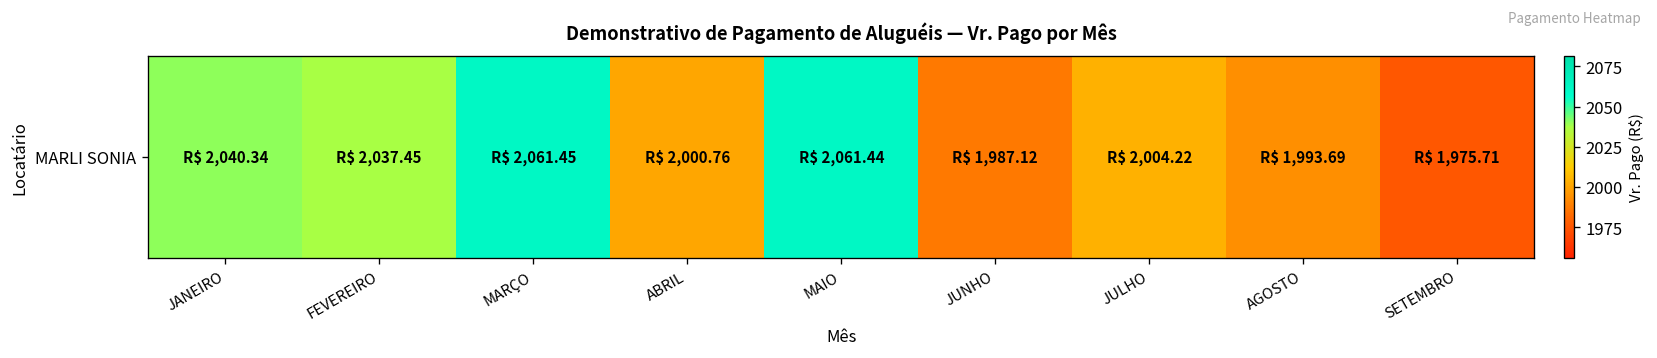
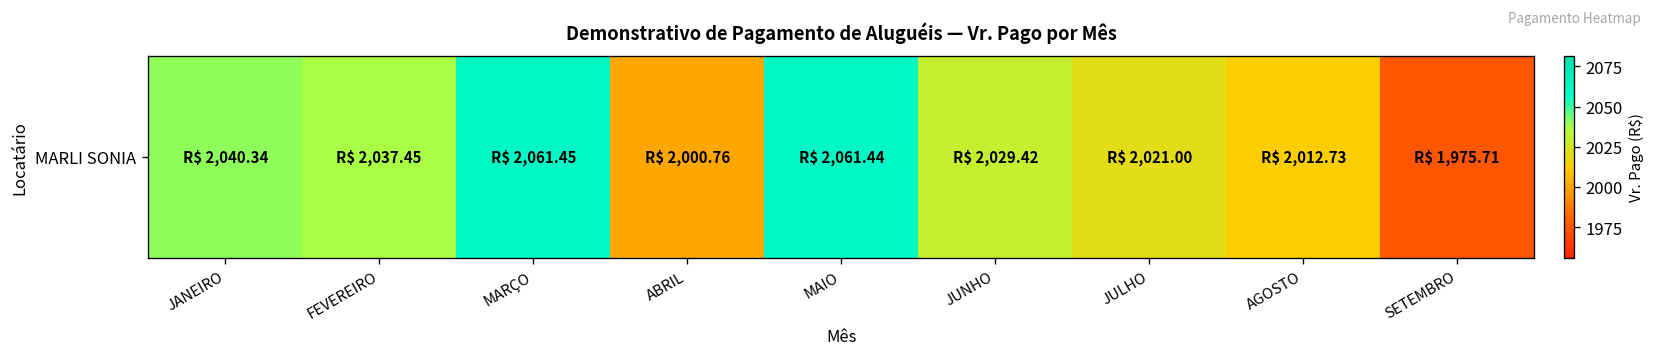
MARLI SONIA, JUNHO: 1,987.12 -> 2,029.42
MARLI SONIA, JULHO: 2,004.22 -> 2,021.00
MARLI SONIA, AGOSTO: 1,993.69 -> 2,012.73
